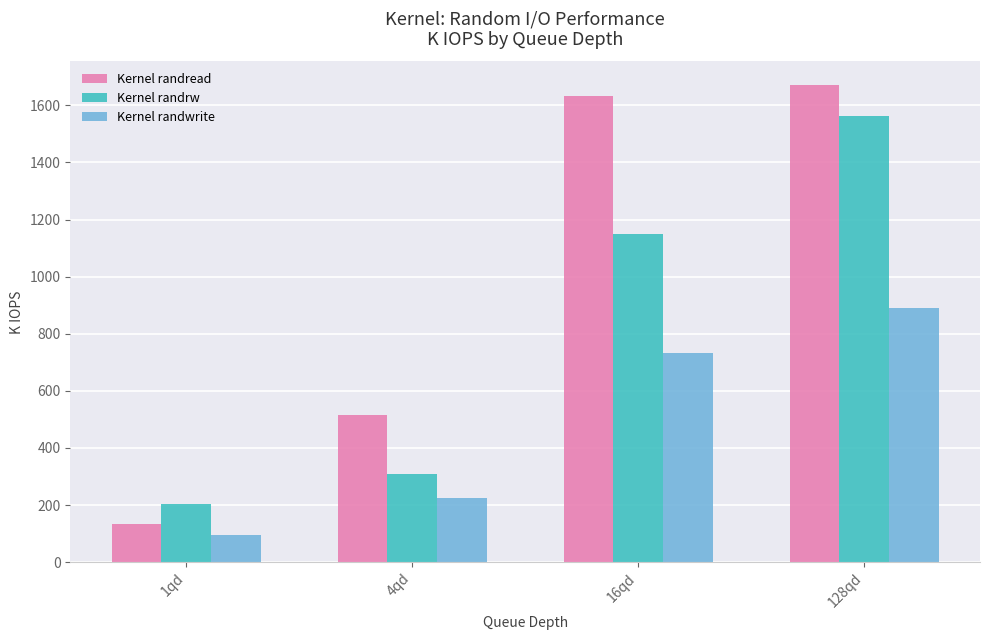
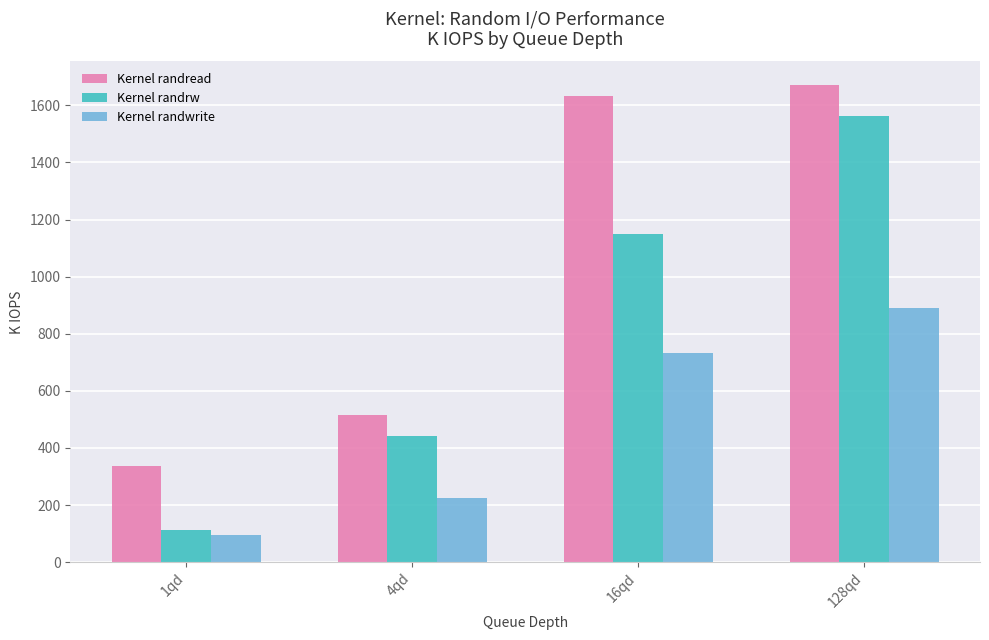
Kernel randread, 1qd: 130 -> 340
Kernel randrw, 1qd: 200 -> 110
Kernel randrw, 4qd: 310 -> 440
